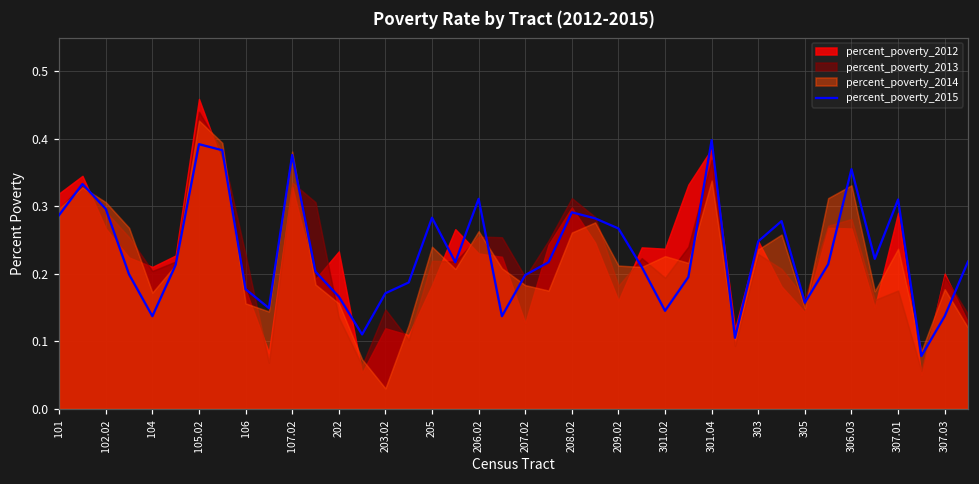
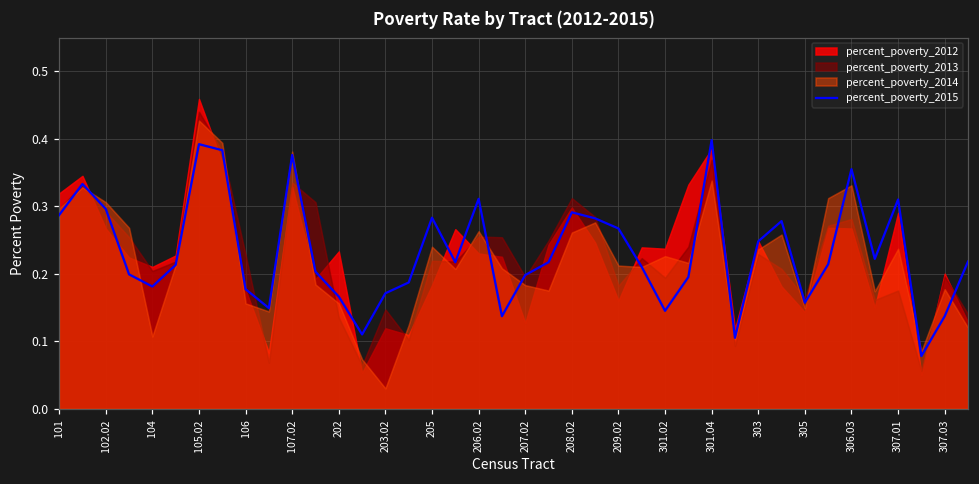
percent_poverty_2015, 104: 0.14 -> 0.18
percent_poverty_2014, 104: 0.17 -> 0.11
